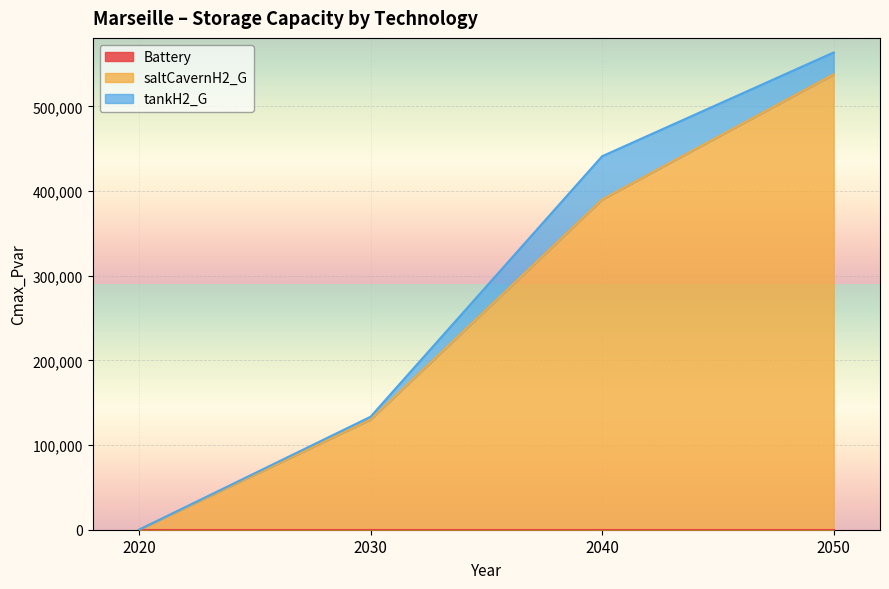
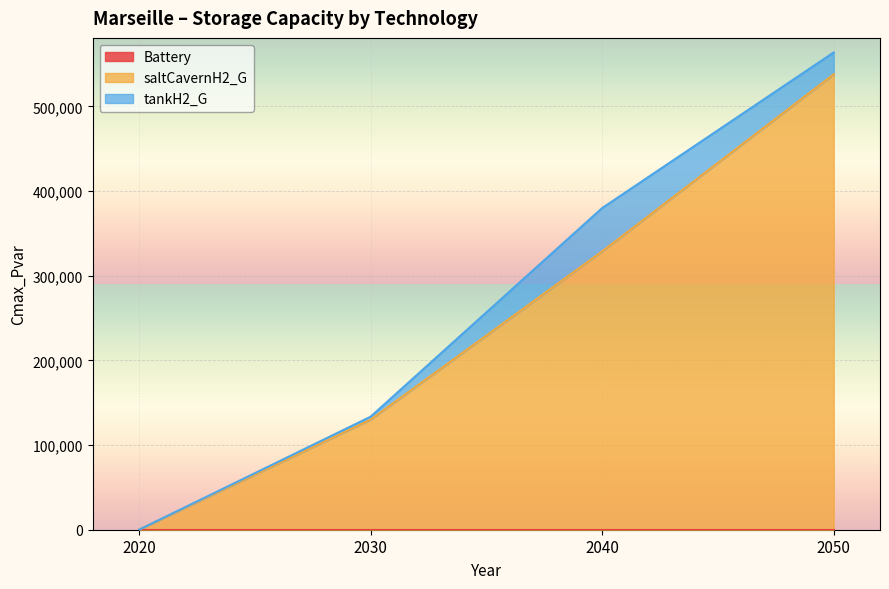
saltCavernH2_G, 2040: 390,000 -> 330,000
